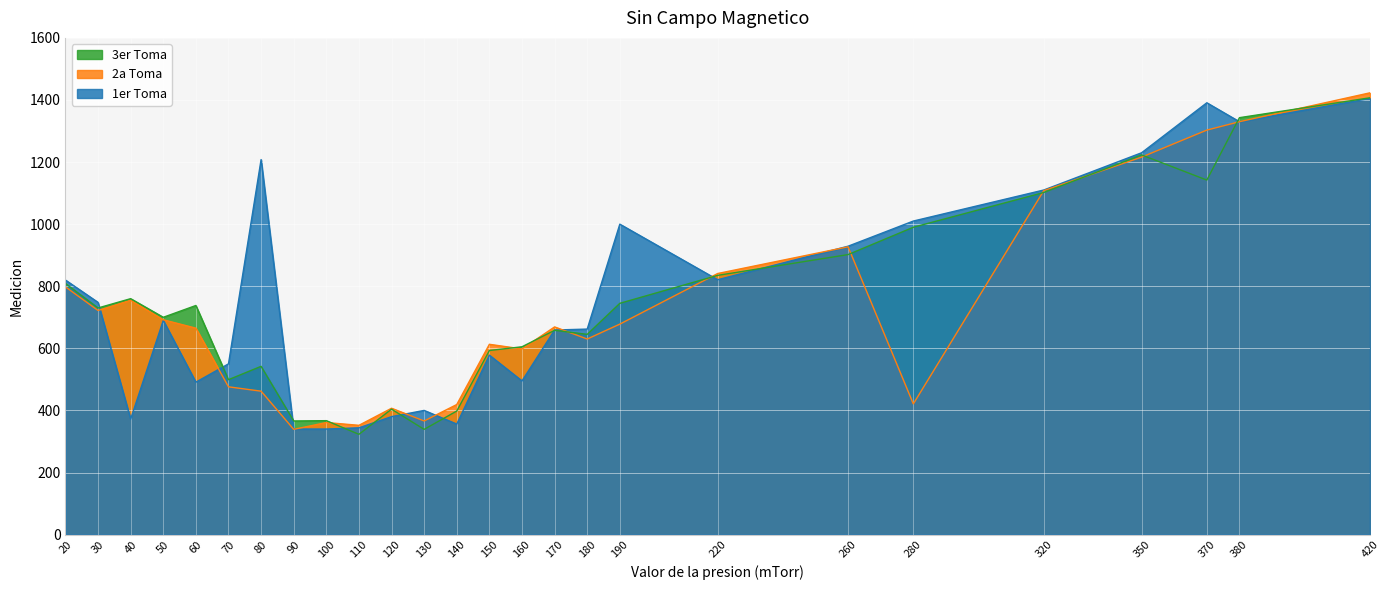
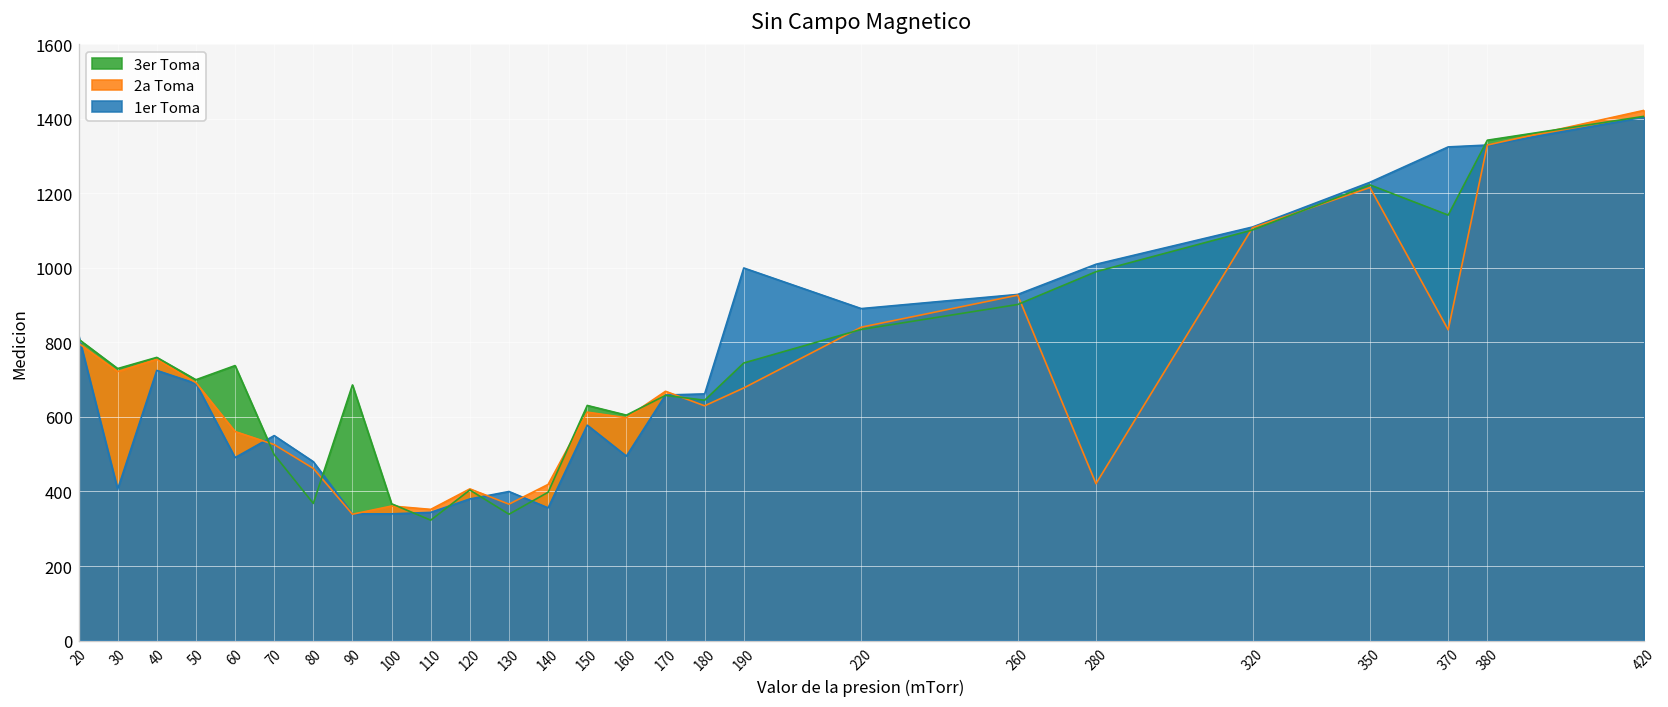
1er Toma, 30: 750 -> 410
1er Toma, 40: 370 -> 730
2a Toma, 60: 670 -> 560
2a Toma, 70: 480 -> 530
3er Toma, 80: 540 -> 370
1er Toma, 80: 1210 -> 480
3er Toma, 90: 370 -> 690
3er Toma, 150: 590 -> 630
1er Toma, 220: 820 -> 890
2a Toma, 370: 1300 -> 830
1er Toma, 370: 1390 -> 1330
